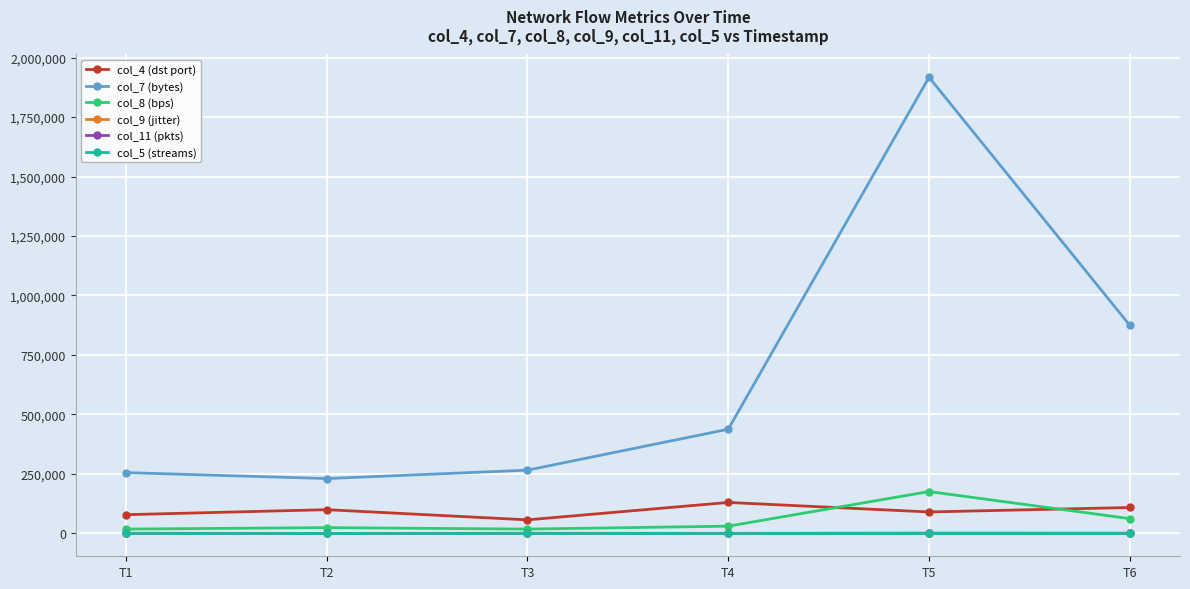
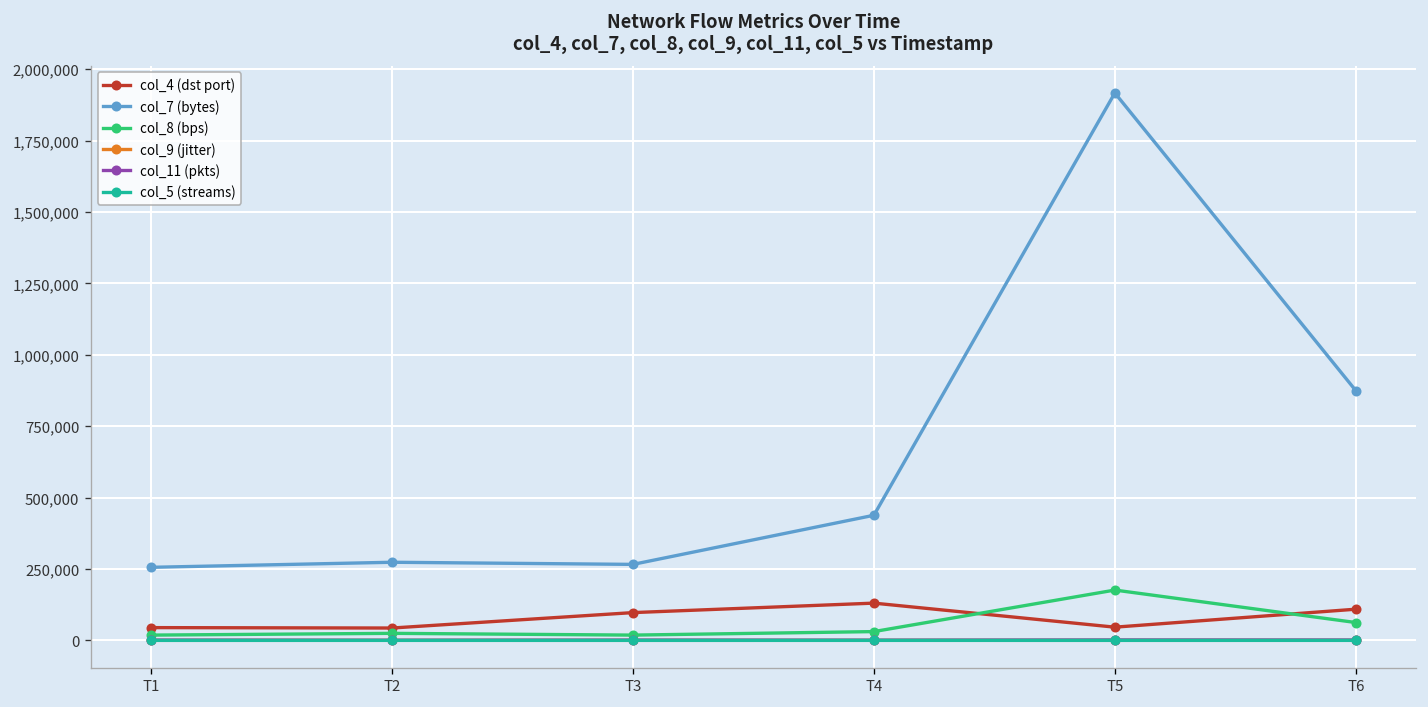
col_4 (dst port), T1: 80,000 -> 40,000
col_4 (dst port), T2: 100,000 -> 40,000
col_7 (bytes), T2: 230,000 -> 270,000
col_4 (dst port), T3: 60,000 -> 100,000
col_4 (dst port), T5: 90,000 -> 50,000
